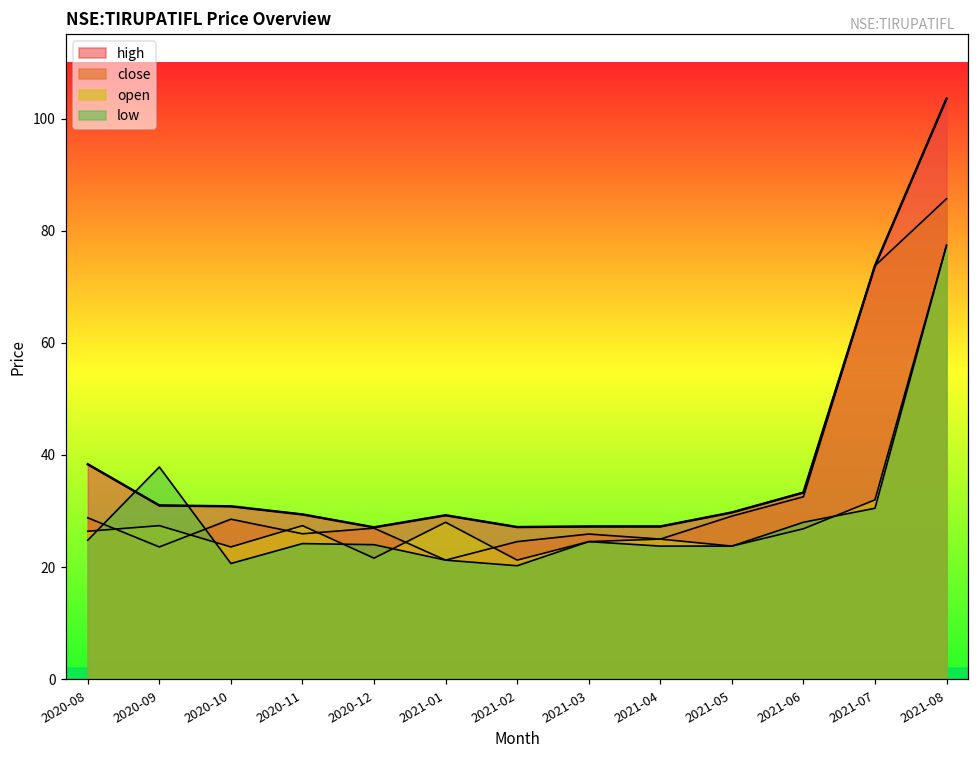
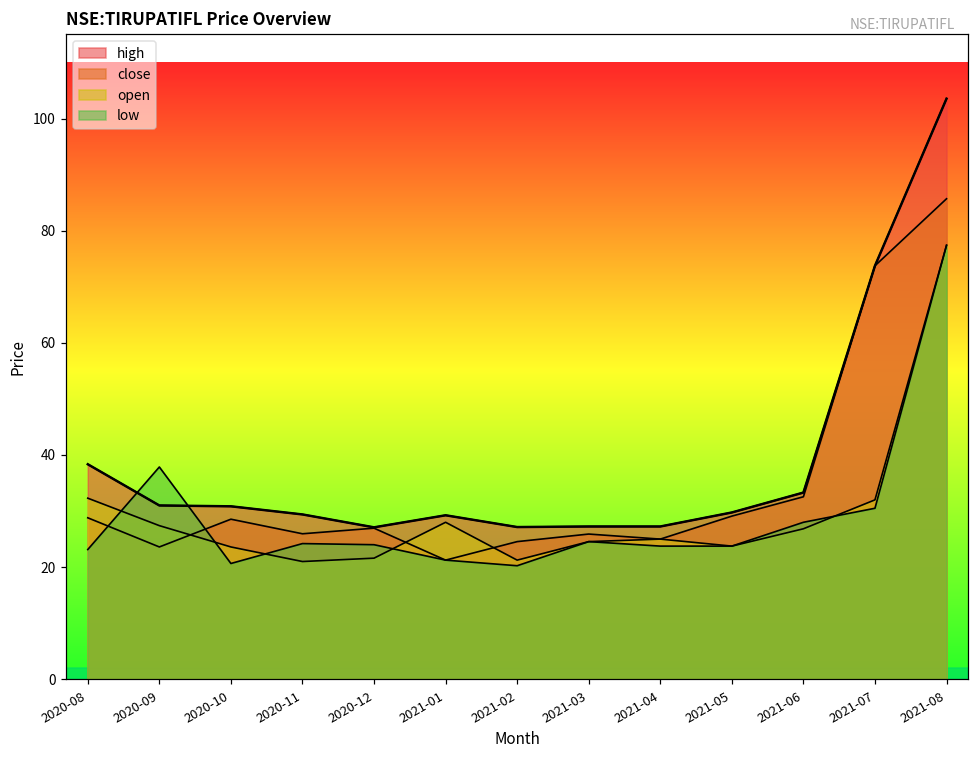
open, 2020-08: 26 -> 32
low, 2020-08: 25 -> 23
open, 2020-11: 27 -> 21
